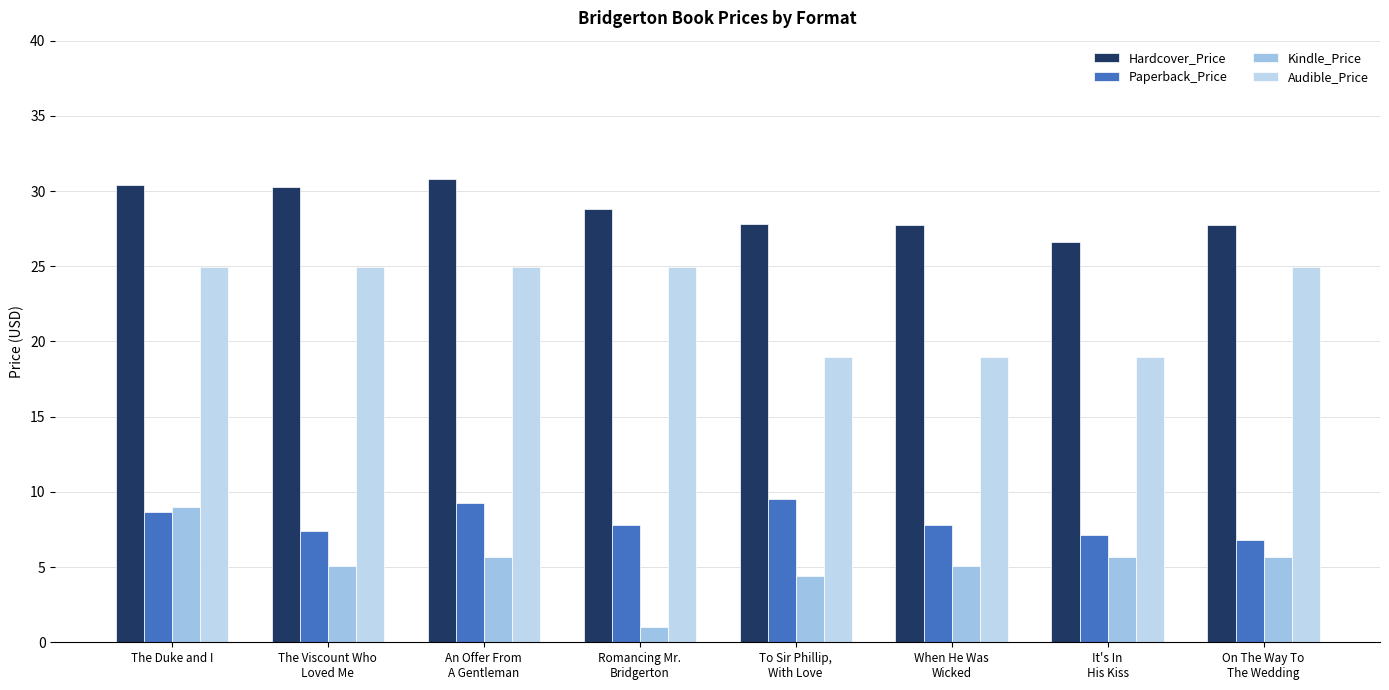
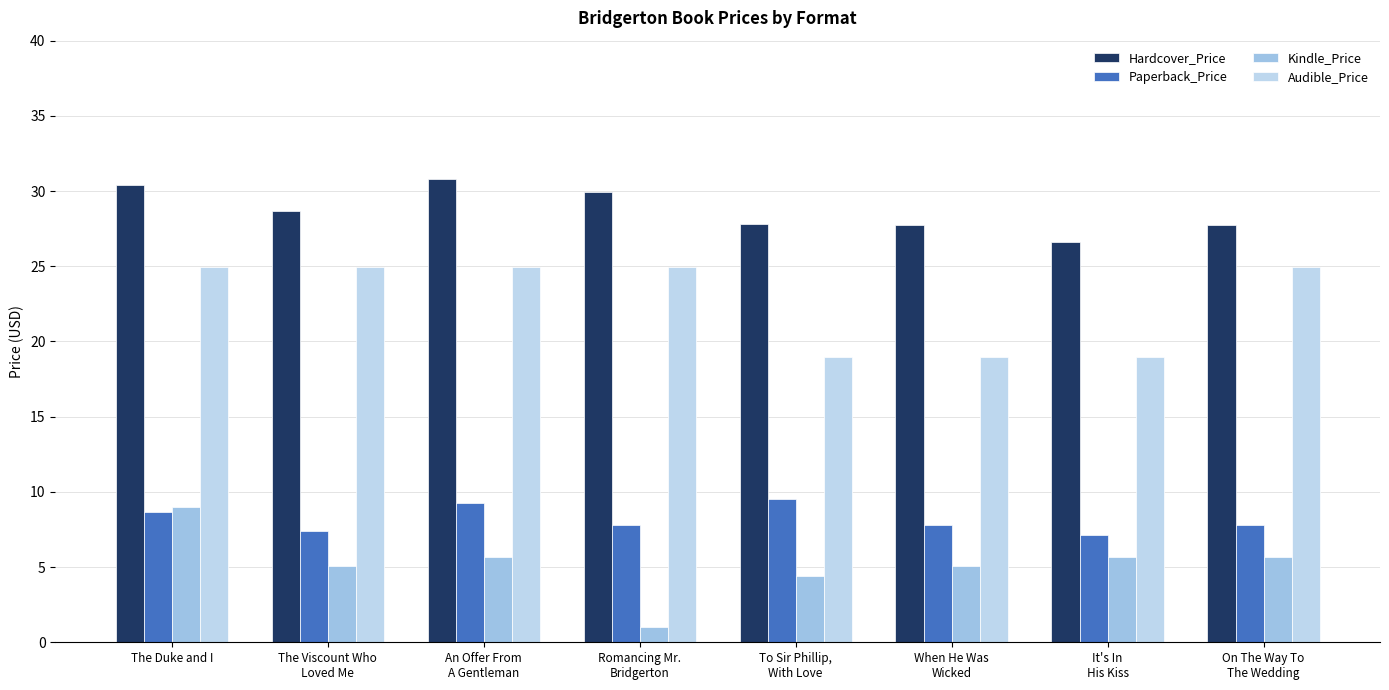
Hardcover_Price, The Viscount Who Loved Me: 30.3 -> 28.7
Hardcover_Price, Romancing Mr. Bridgerton: 28.8 -> 29.9
Paperback_Price, On The Way To The Wedding: 6.8 -> 7.8
